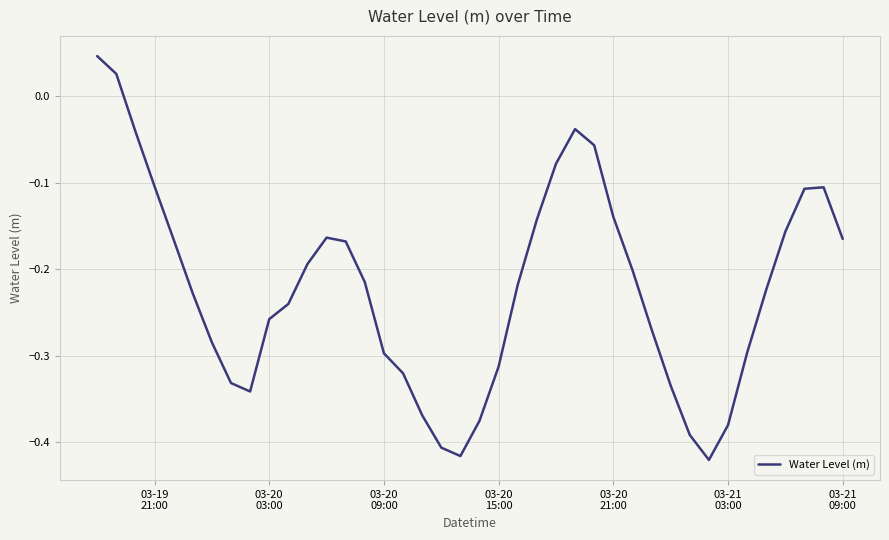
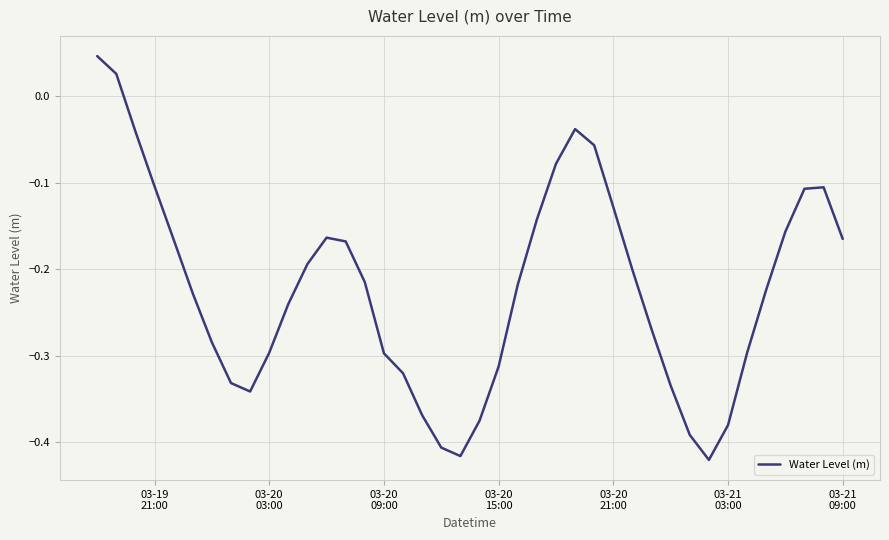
03-20 03:00: -0.26 -> -0.30
03-20 21:00: -0.14 -> -0.13
